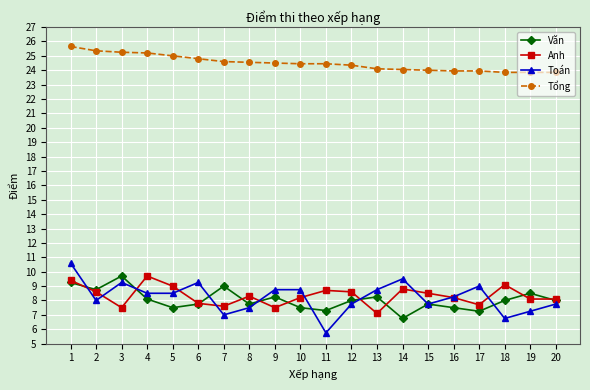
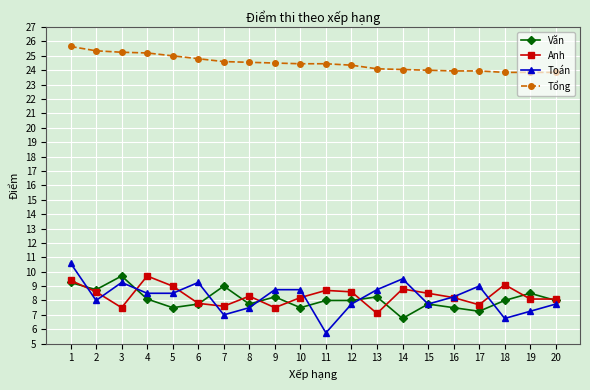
Văn, 11: 7.3 -> 8.0
